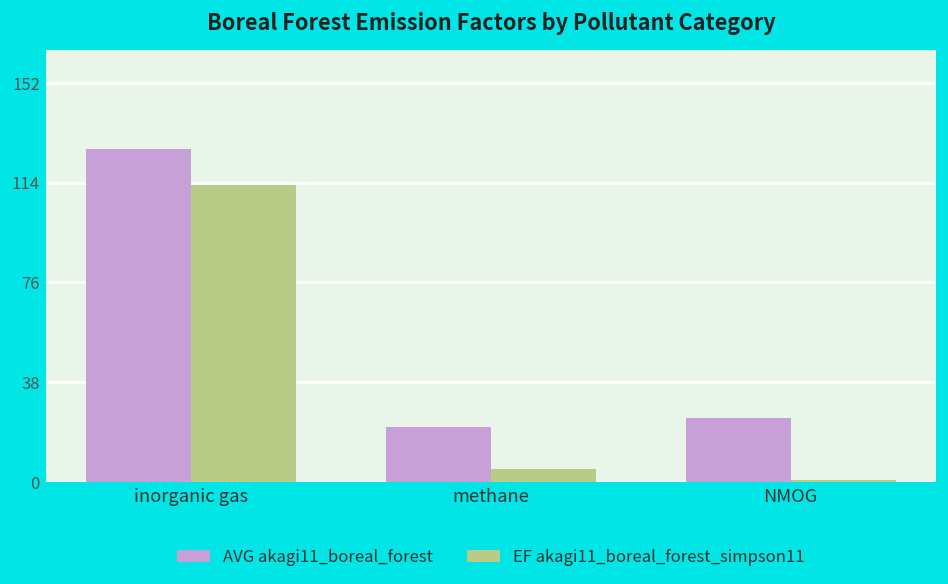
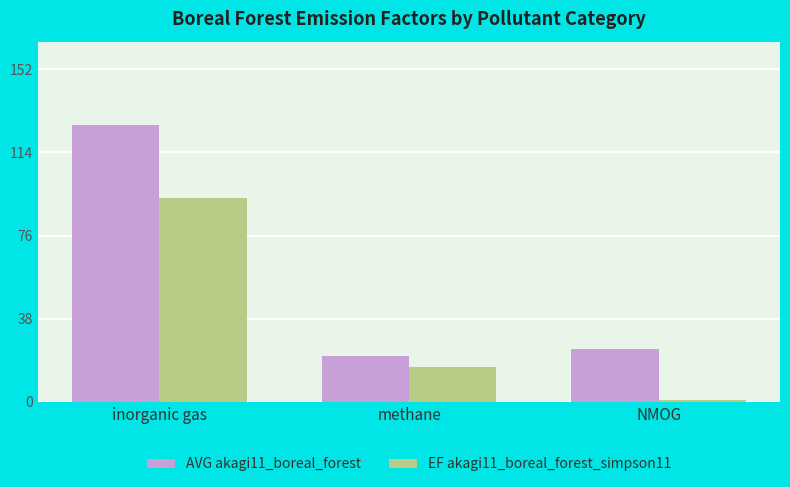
EF akagi11_boreal_forest_simpson11, inorganic gas: 113 -> 93
EF akagi11_boreal_forest_simpson11, methane: 5 -> 16
